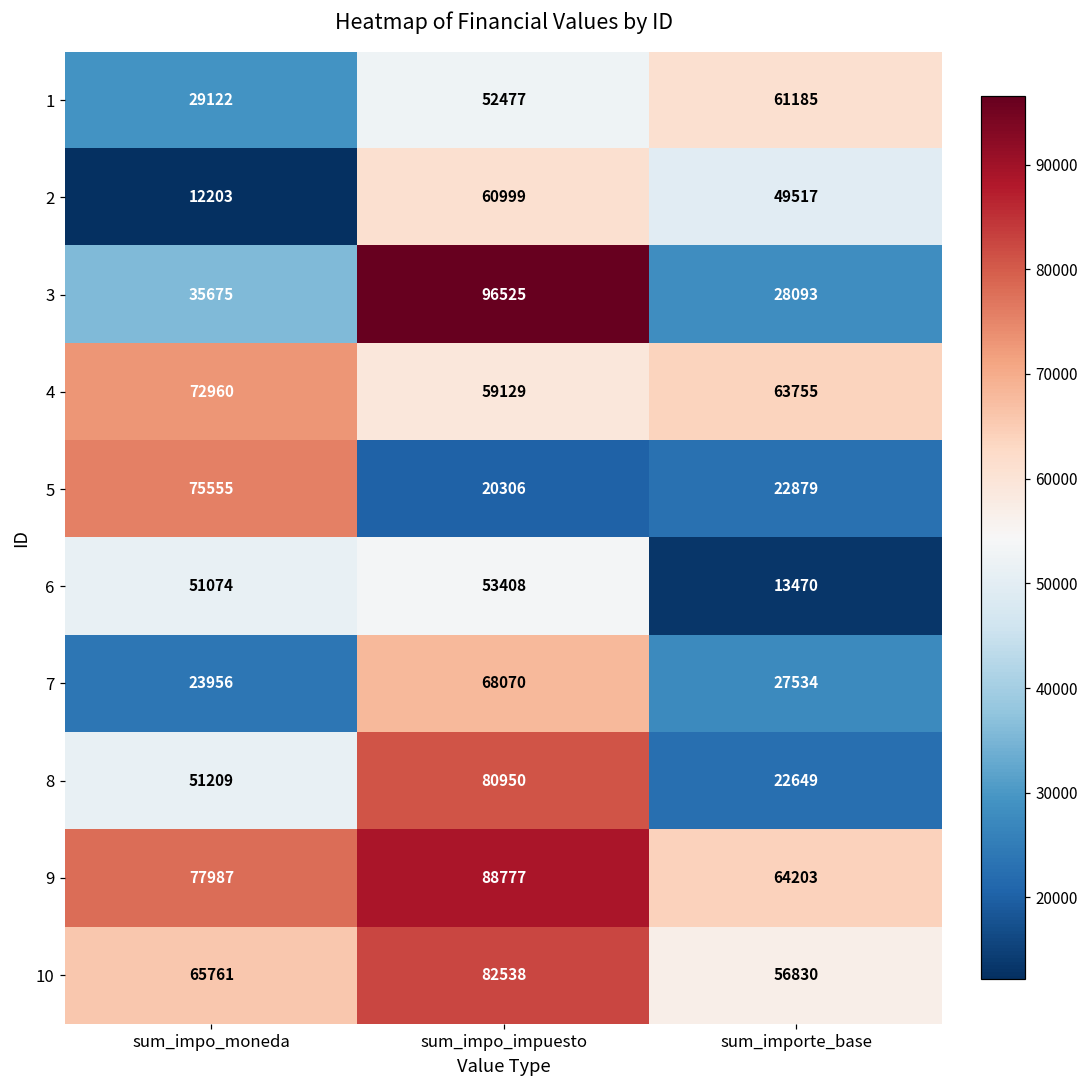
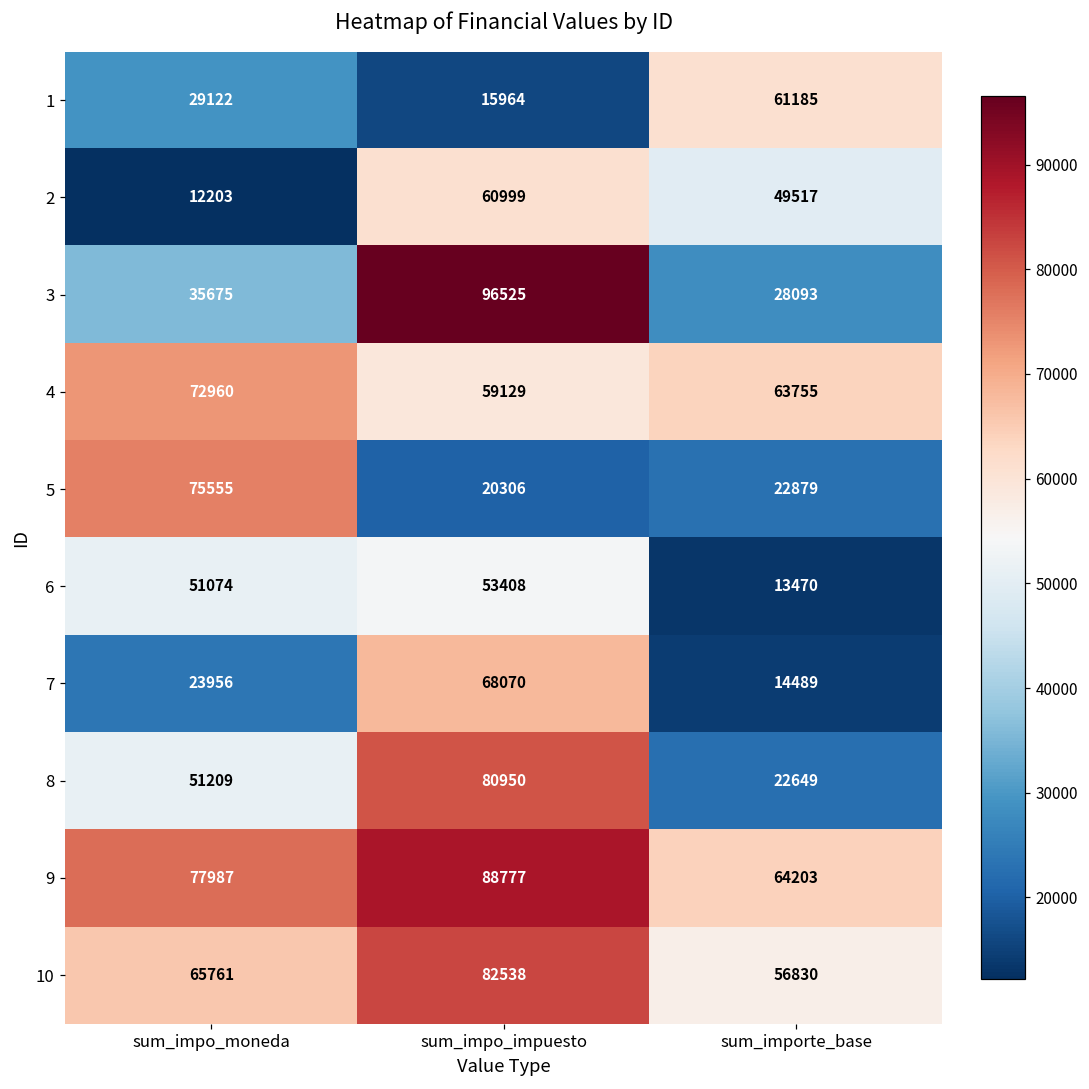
1, sum_impo_impuesto: 52477 -> 15964
7, sum_importe_base: 27534 -> 14489
